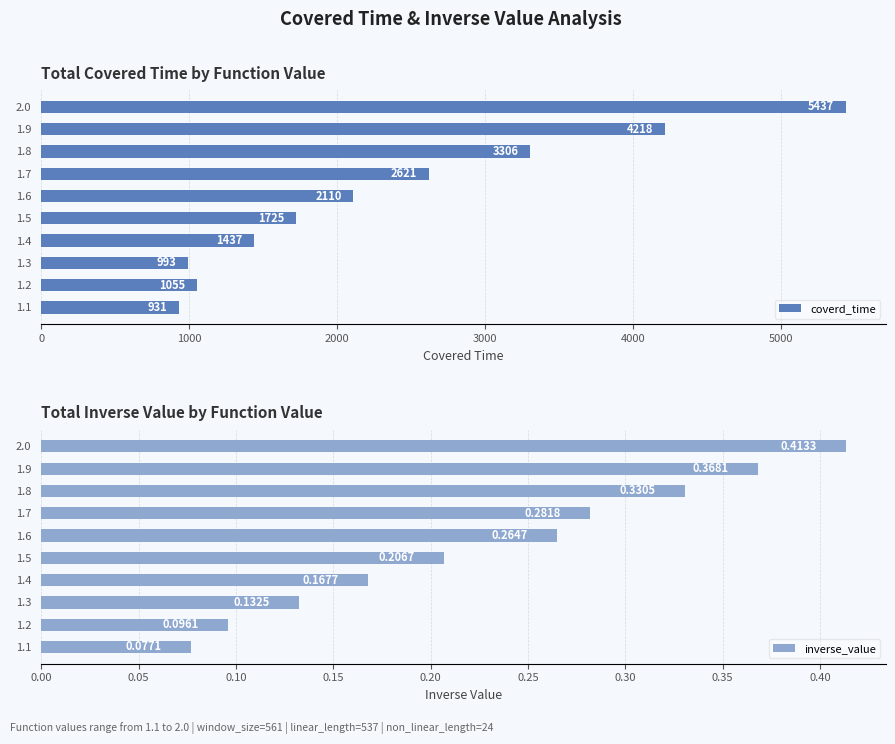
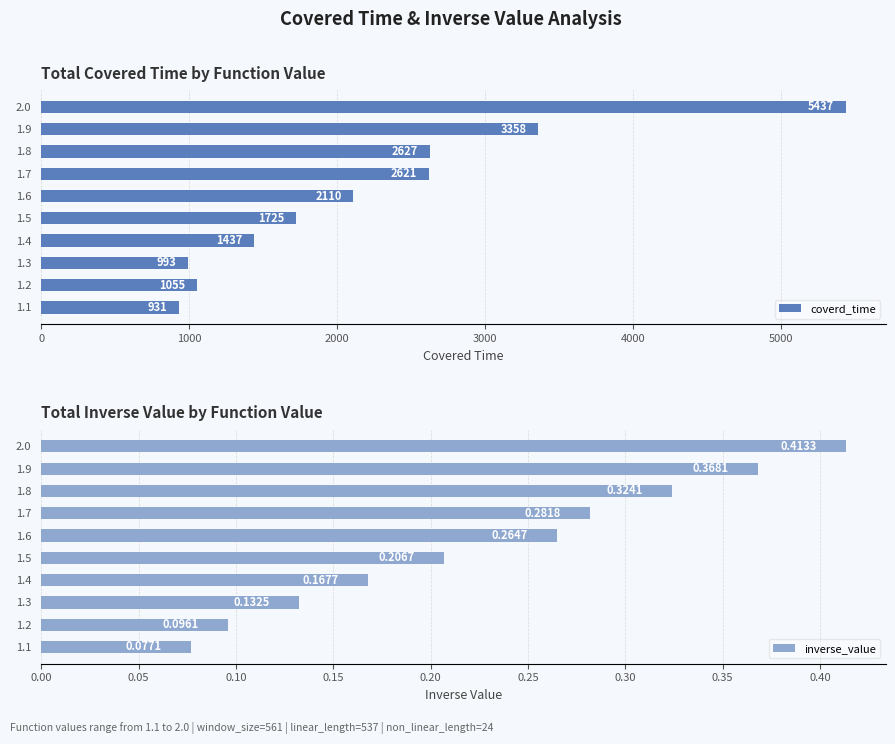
Total Covered Time by Function Value, 1.9: 4218 -> 3358
Total Covered Time by Function Value, 1.8: 3306 -> 2627
Total Inverse Value by Function Value, 1.8: 0.3305 -> 0.3241
